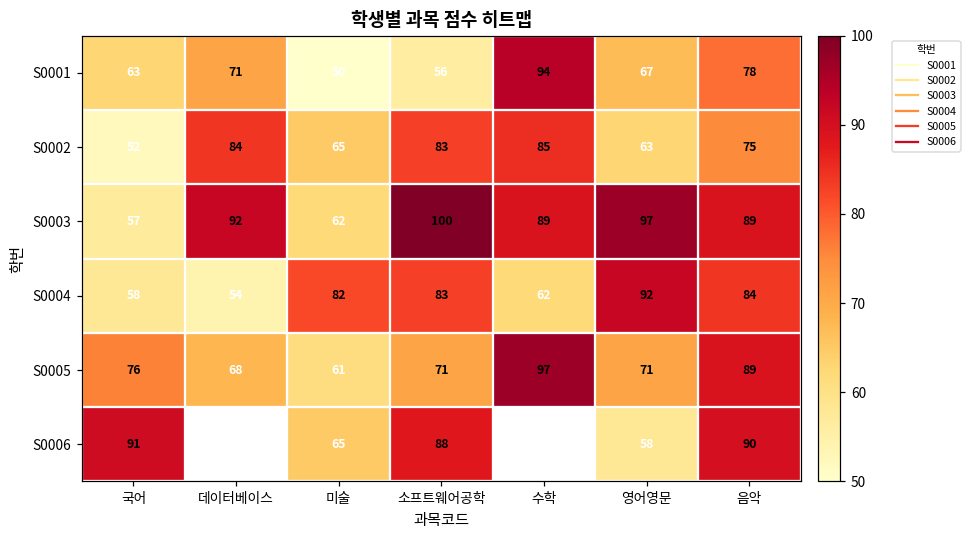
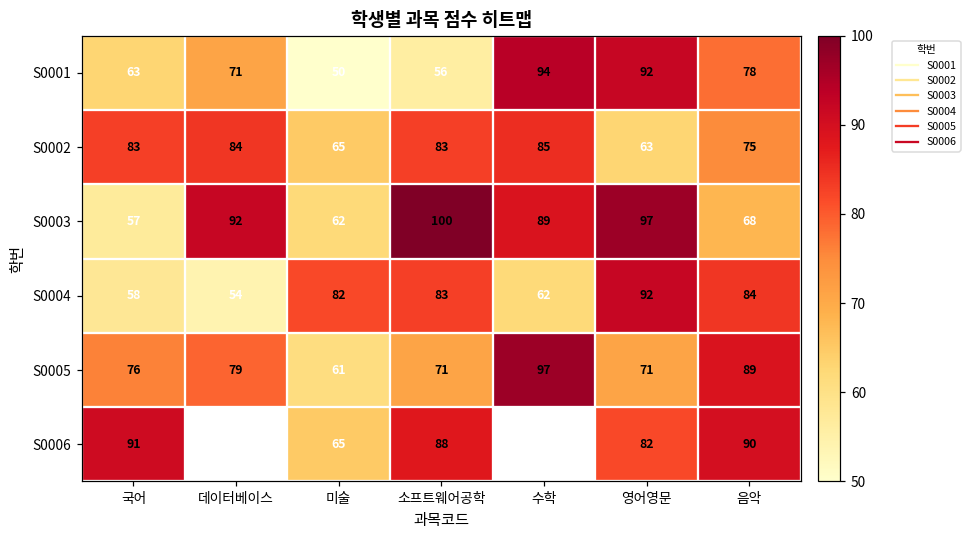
S0001, 영어영문: 67 -> 92
S0002, 국어: 52 -> 83
S0003, 음악: 89 -> 68
S0005, 데이터베이스: 68 -> 79
S0006, 영어영문: 58 -> 82
